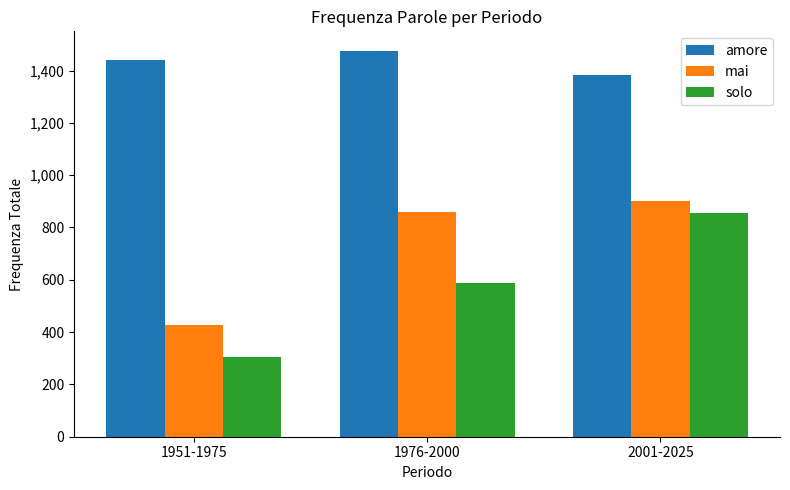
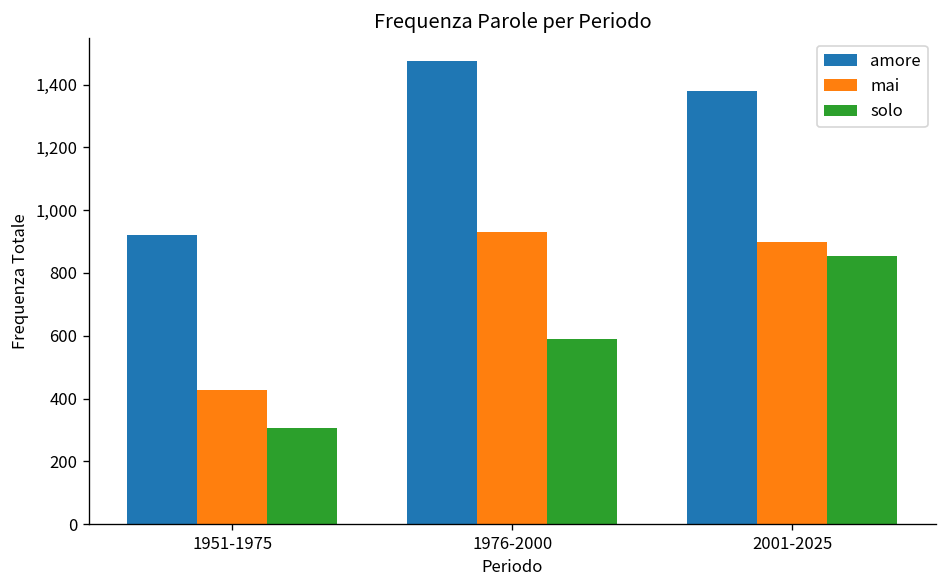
amore, 1951-1975: 1,440 -> 920
mai, 1976-2000: 860 -> 930
